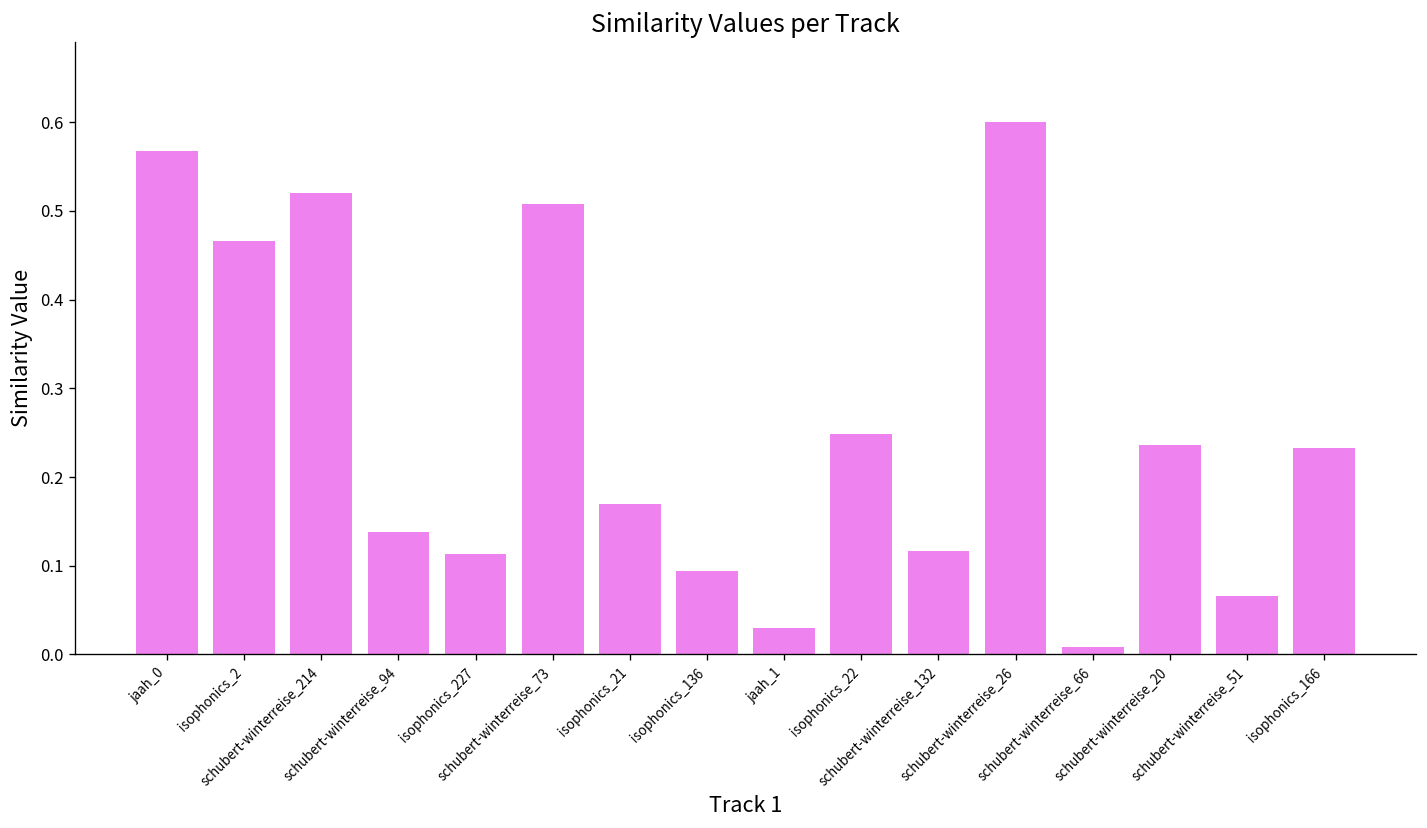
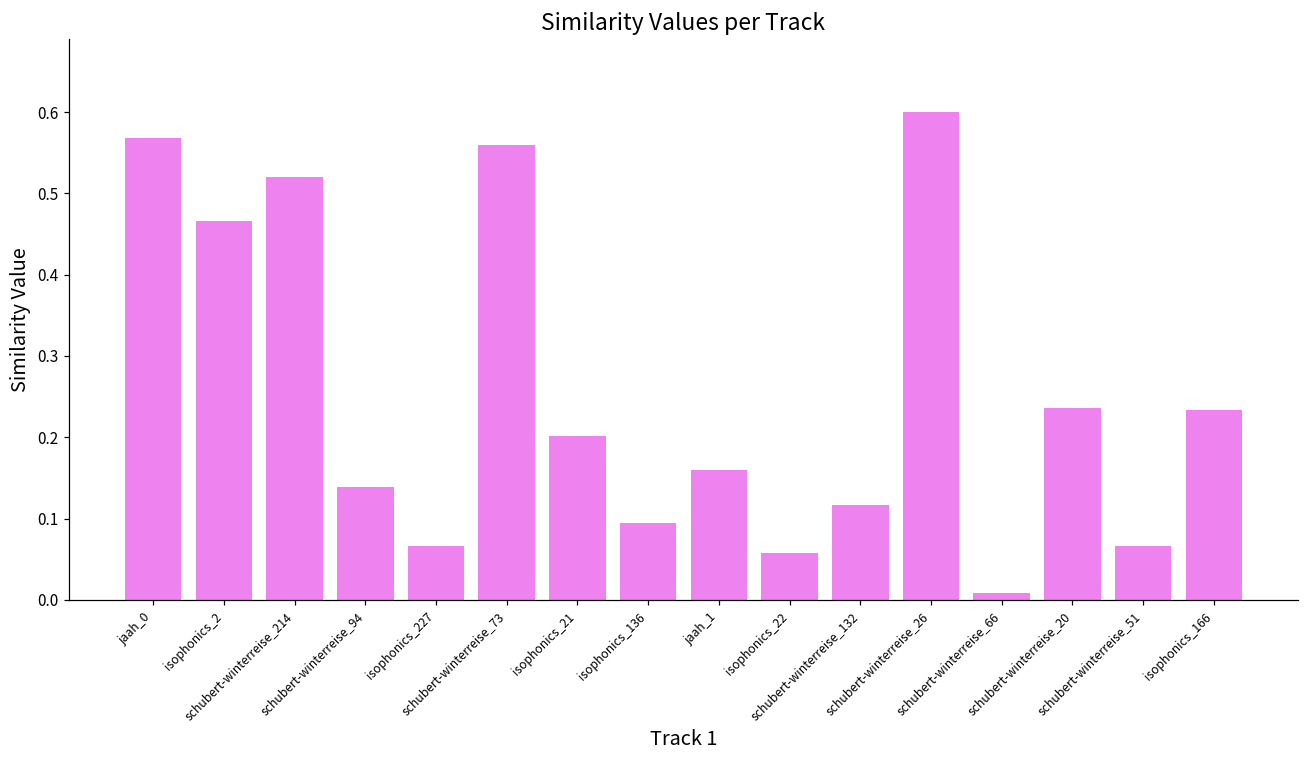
isophonics_227: 0.11 -> 0.07
schubert-winterreise_73: 0.51 -> 0.56
isophonics_21: 0.17 -> 0.20
jaah_1: 0.03 -> 0.16
isophonics_22: 0.25 -> 0.06
